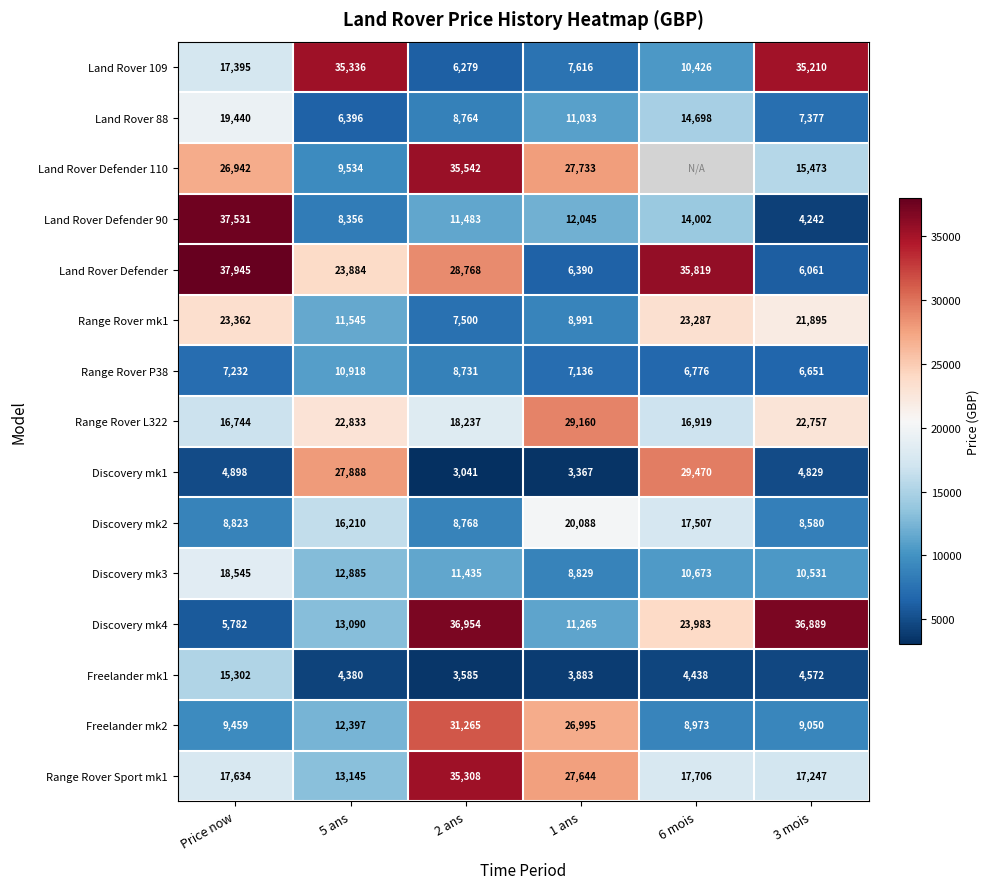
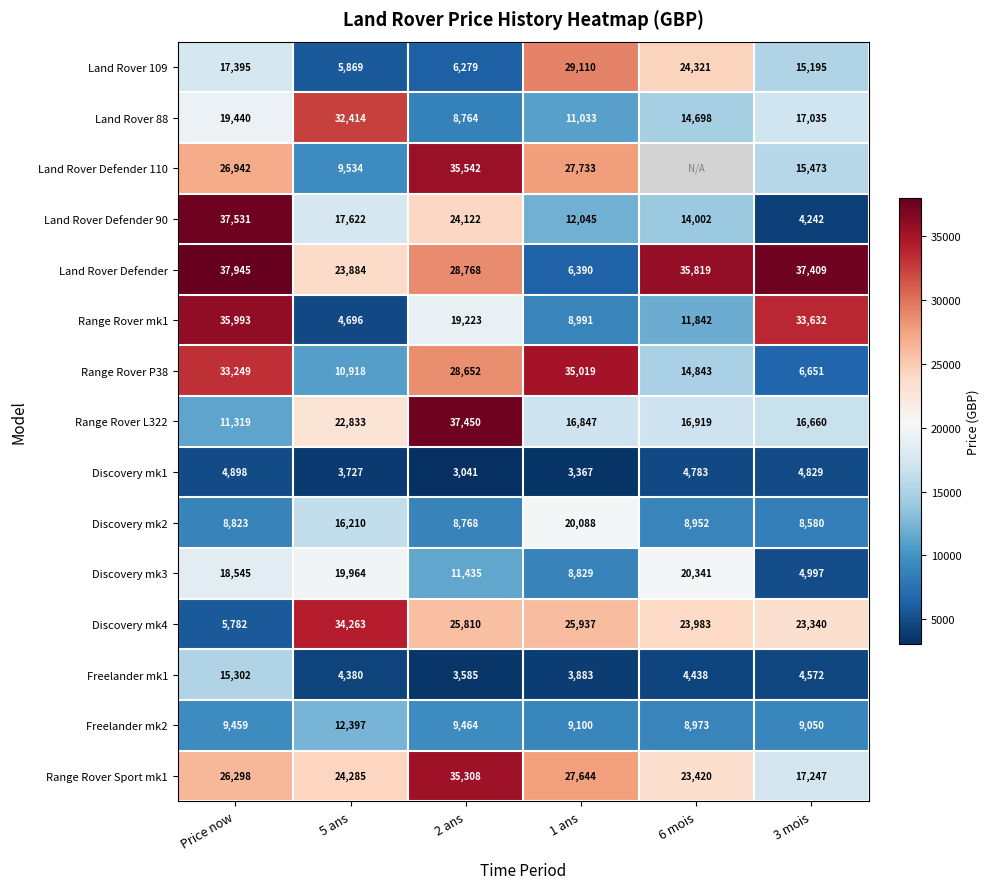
Land Rover 109, 5 ans: 35,336 -> 5,869
Land Rover 109, 1 ans: 7,616 -> 29,110
Land Rover 109, 6 mois: 10,426 -> 24,321
Land Rover 109, 3 mois: 35,210 -> 15,195
Land Rover 88, 5 ans: 6,396 -> 32,414
Land Rover 88, 3 mois: 7,377 -> 17,035
Land Rover Defender 90, 5 ans: 8,356 -> 17,622
Land Rover Defender 90, 2 ans: 11,483 -> 24,122
Land Rover Defender, 3 mois: 6,061 -> 37,409
Range Rover mk1, Price now: 23,362 -> 35,993
Range Rover mk1, 5 ans: 11,545 -> 4,696
Range Rover mk1, 2 ans: 7,500 -> 19,223
Range Rover mk1, 6 mois: 23,287 -> 11,842
Range Rover mk1, 3 mois: 21,895 -> 33,632
Range Rover P38, Price now: 7,232 -> 33,249
Range Rover P38, 2 ans: 8,731 -> 28,652
Range Rover P38, 1 ans: 7,136 -> 35,019
Range Rover P38, 6 mois: 6,776 -> 14,843
Range Rover L322, Price now: 16,744 -> 11,319
Range Rover L322, 2 ans: 18,237 -> 37,450
Range Rover L322, 1 ans: 29,160 -> 16,847
Range Rover L322, 3 mois: 22,757 -> 16,660
Discovery mk1, 5 ans: 27,888 -> 3,727
Discovery mk1, 6 mois: 29,470 -> 4,783
Discovery mk2, 6 mois: 17,507 -> 8,952
Discovery mk3, 5 ans: 12,885 -> 19,964
Discovery mk3, 6 mois: 10,673 -> 20,341
Discovery mk3, 3 mois: 10,531 -> 4,997
Discovery mk4, 5 ans: 13,090 -> 34,263
Discovery mk4, 2 ans: 36,954 -> 25,810
Discovery mk4, 1 ans: 11,265 -> 25,937
Discovery mk4, 3 mois: 36,889 -> 23,340
Freelander mk2, 2 ans: 31,265 -> 9,464
Freelander mk2, 1 ans: 26,995 -> 9,100
Range Rover Sport mk1, Price now: 17,634 -> 26,298
Range Rover Sport mk1, 5 ans: 13,145 -> 24,285
Range Rover Sport mk1, 6 mois: 17,706 -> 23,420
